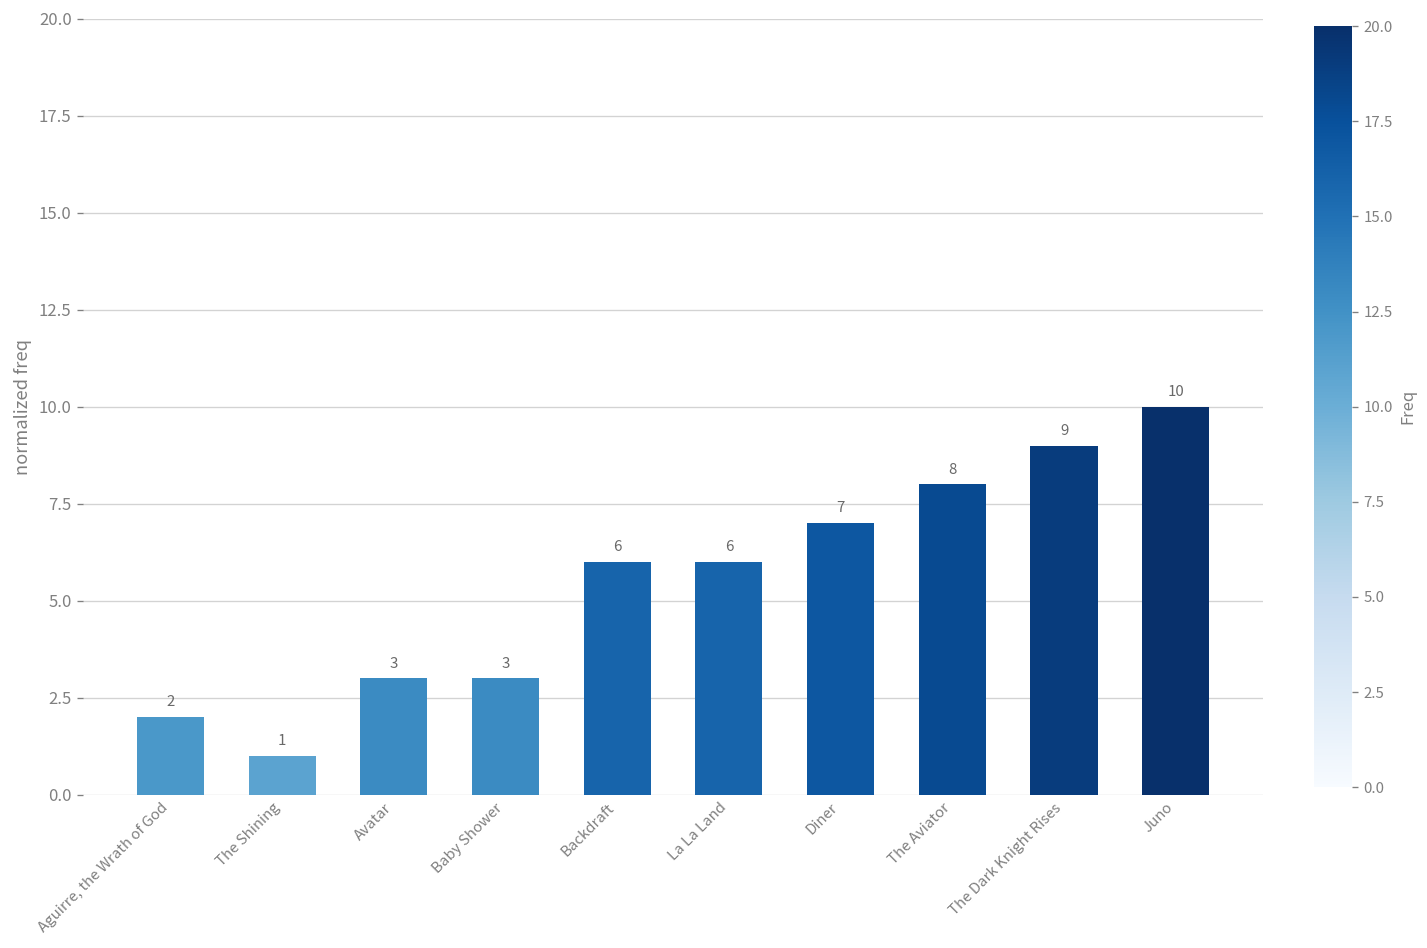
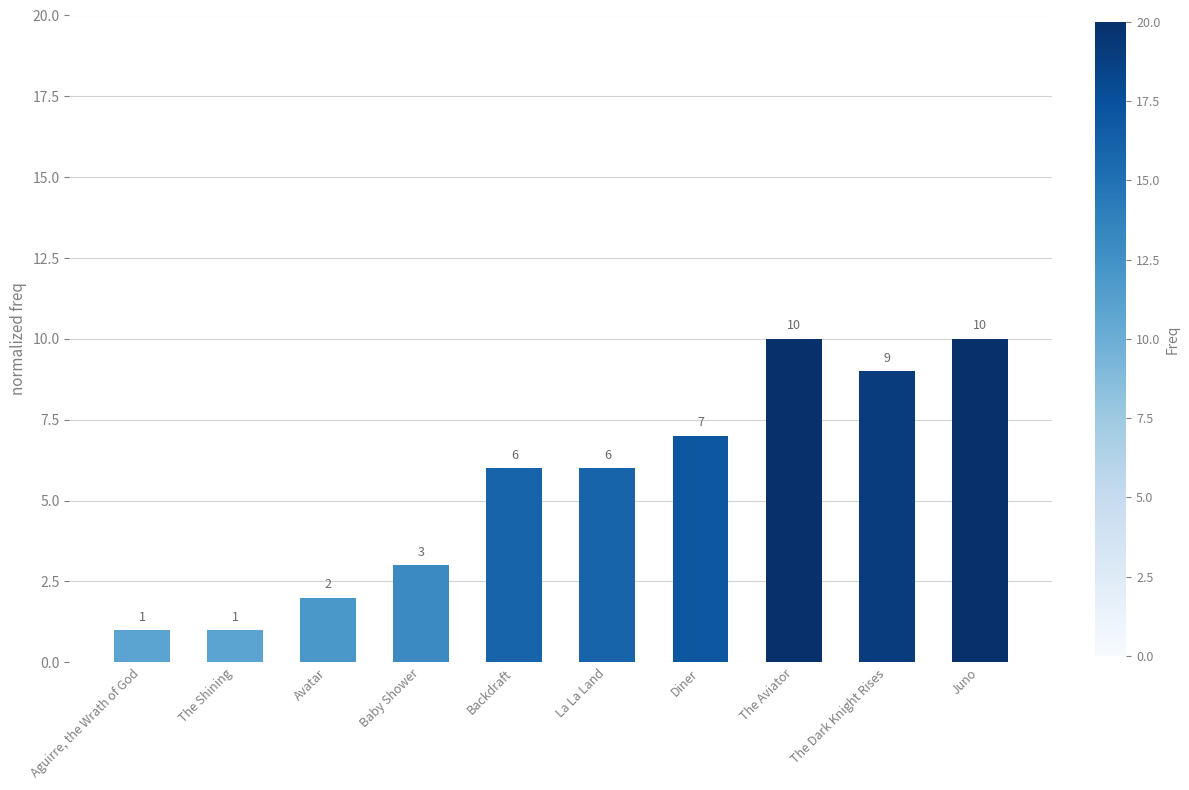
Aguirre, the Wrath of God: 2 -> 1
Avatar: 3 -> 2
The Aviator: 8 -> 10
